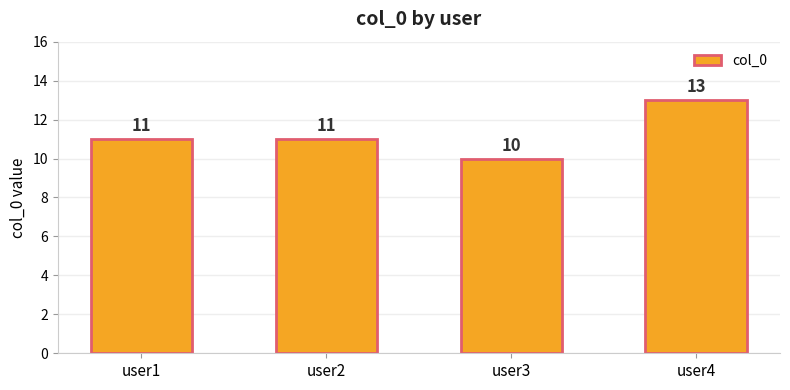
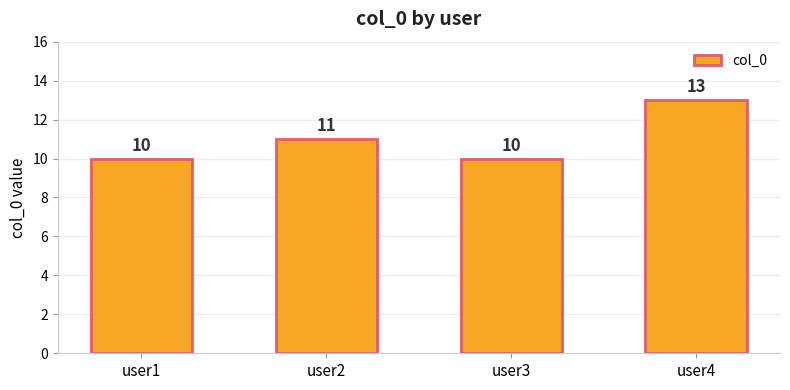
user1: 11 -> 10
